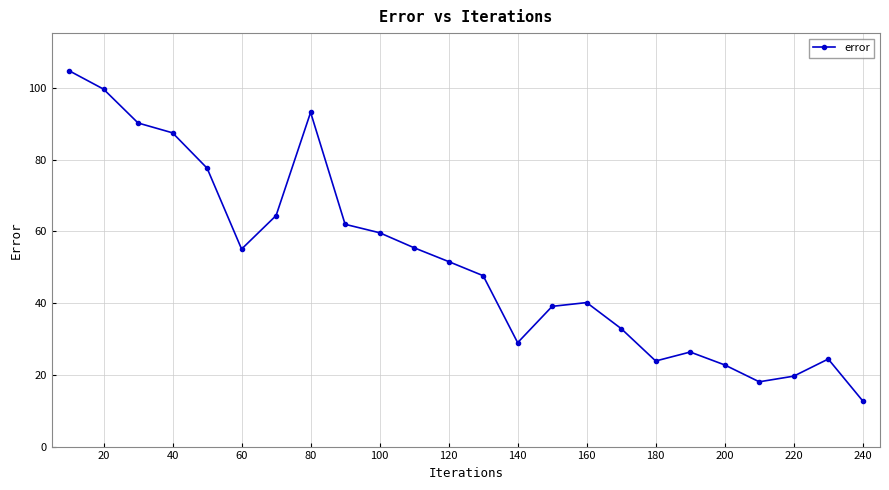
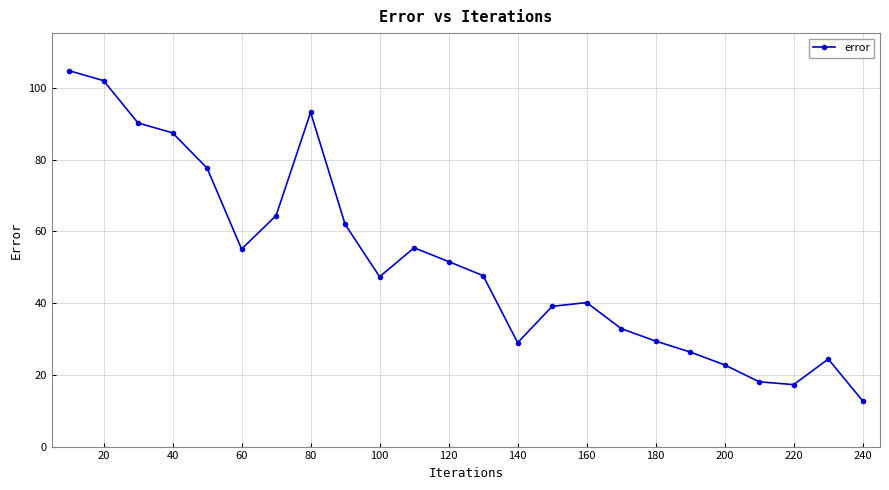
20: 100 -> 102
100: 60 -> 47
180: 24 -> 29
220: 20 -> 17
